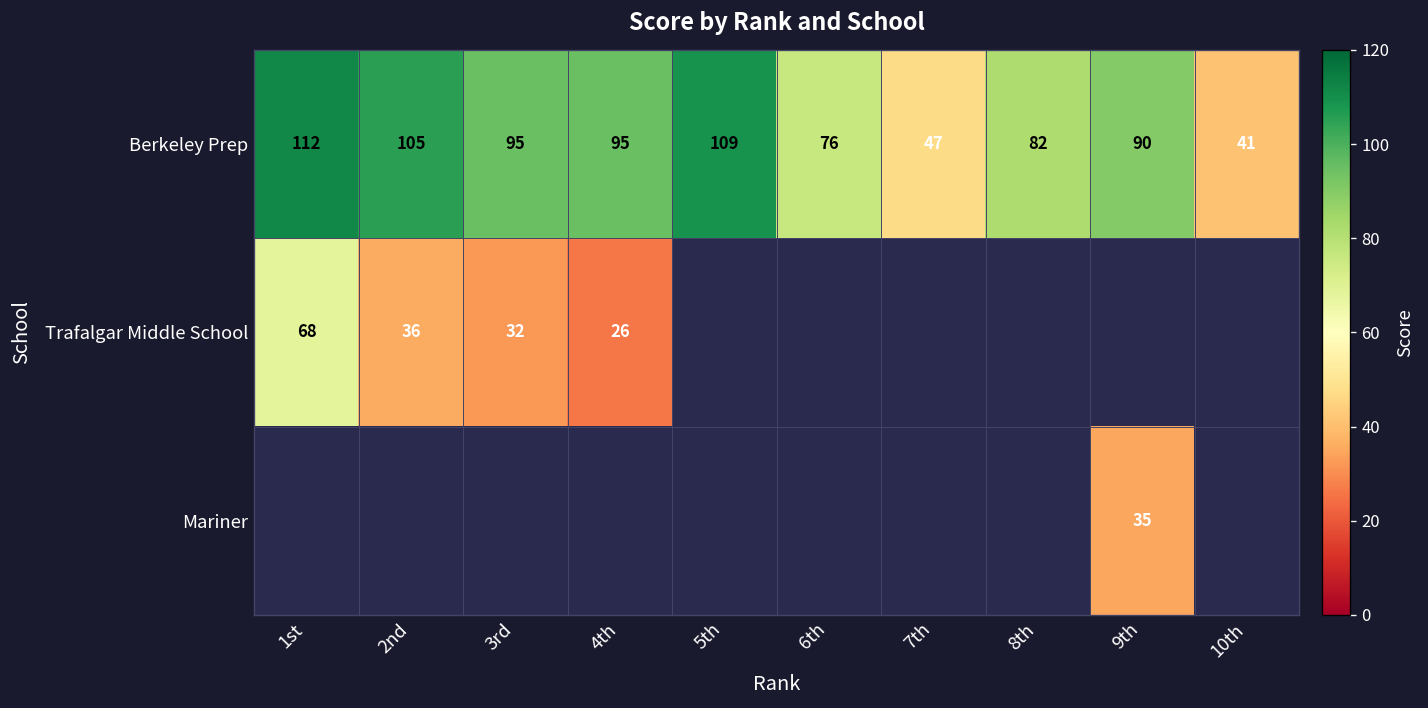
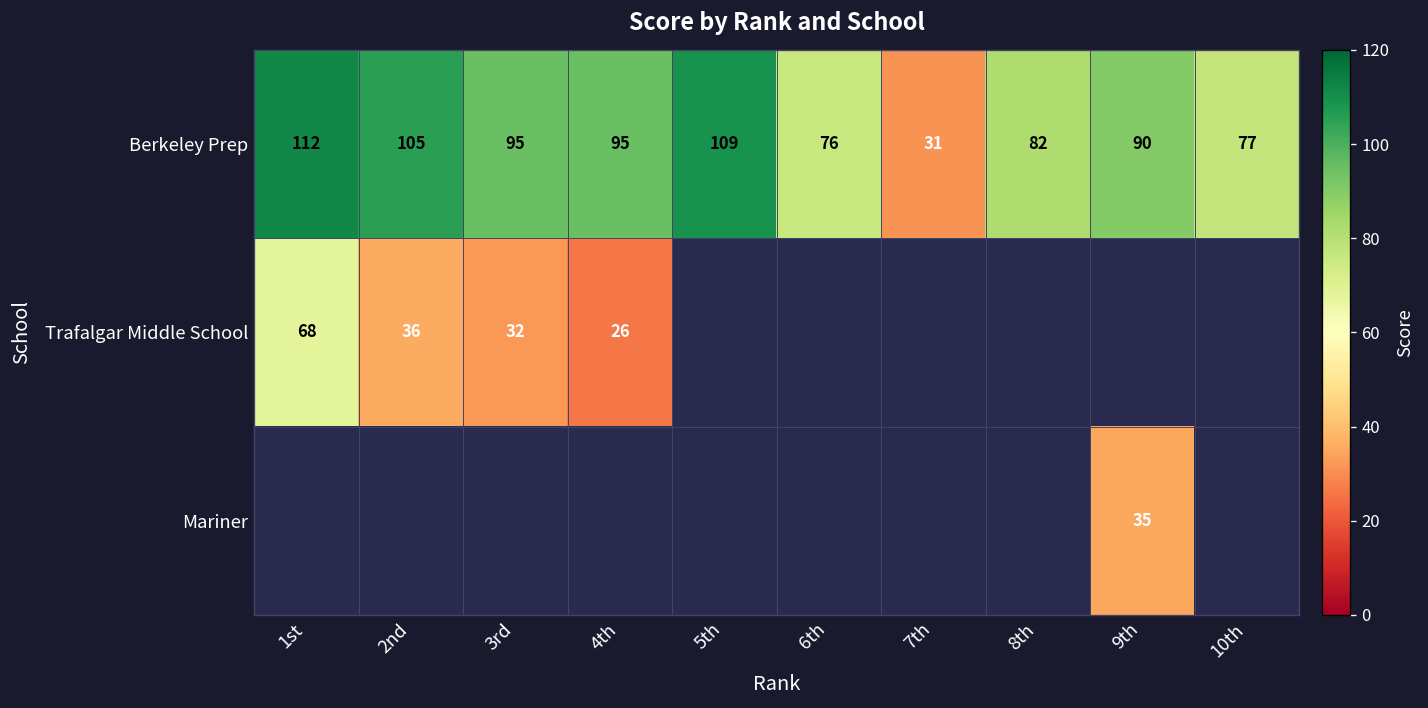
Berkeley Prep, 7th: 47 -> 31
Berkeley Prep, 10th: 41 -> 77
